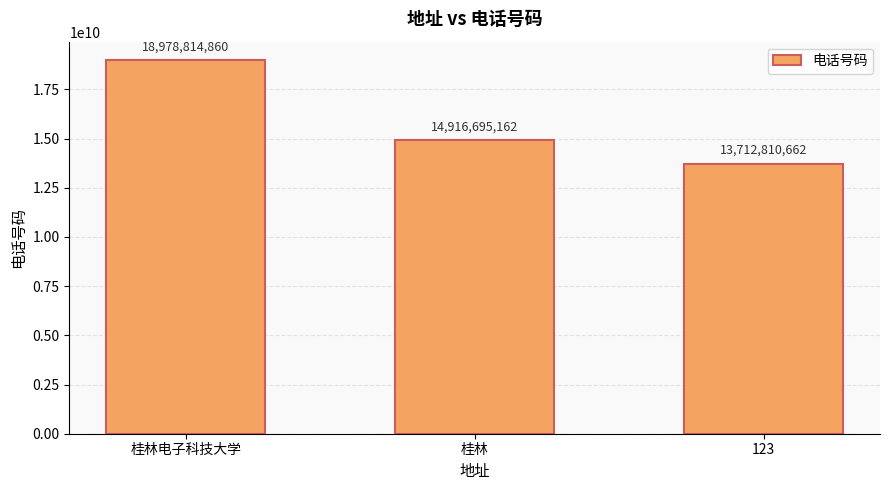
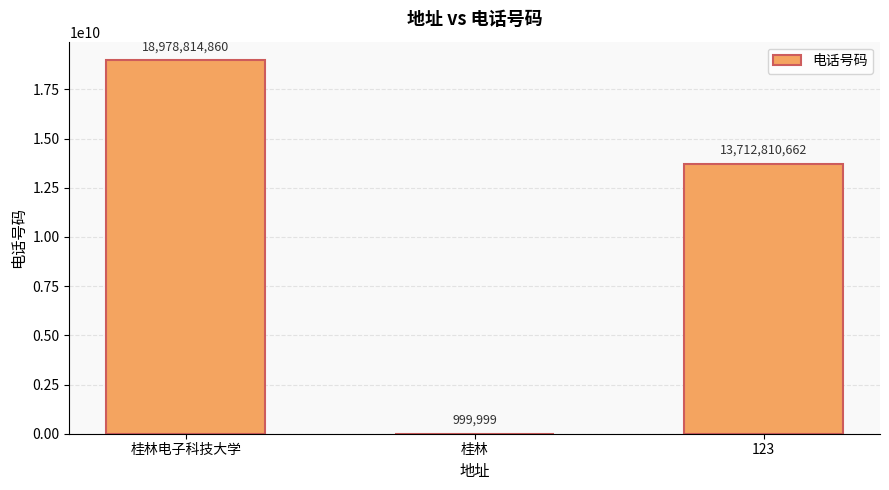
桂林: 14,916,695,162 -> 999,999
